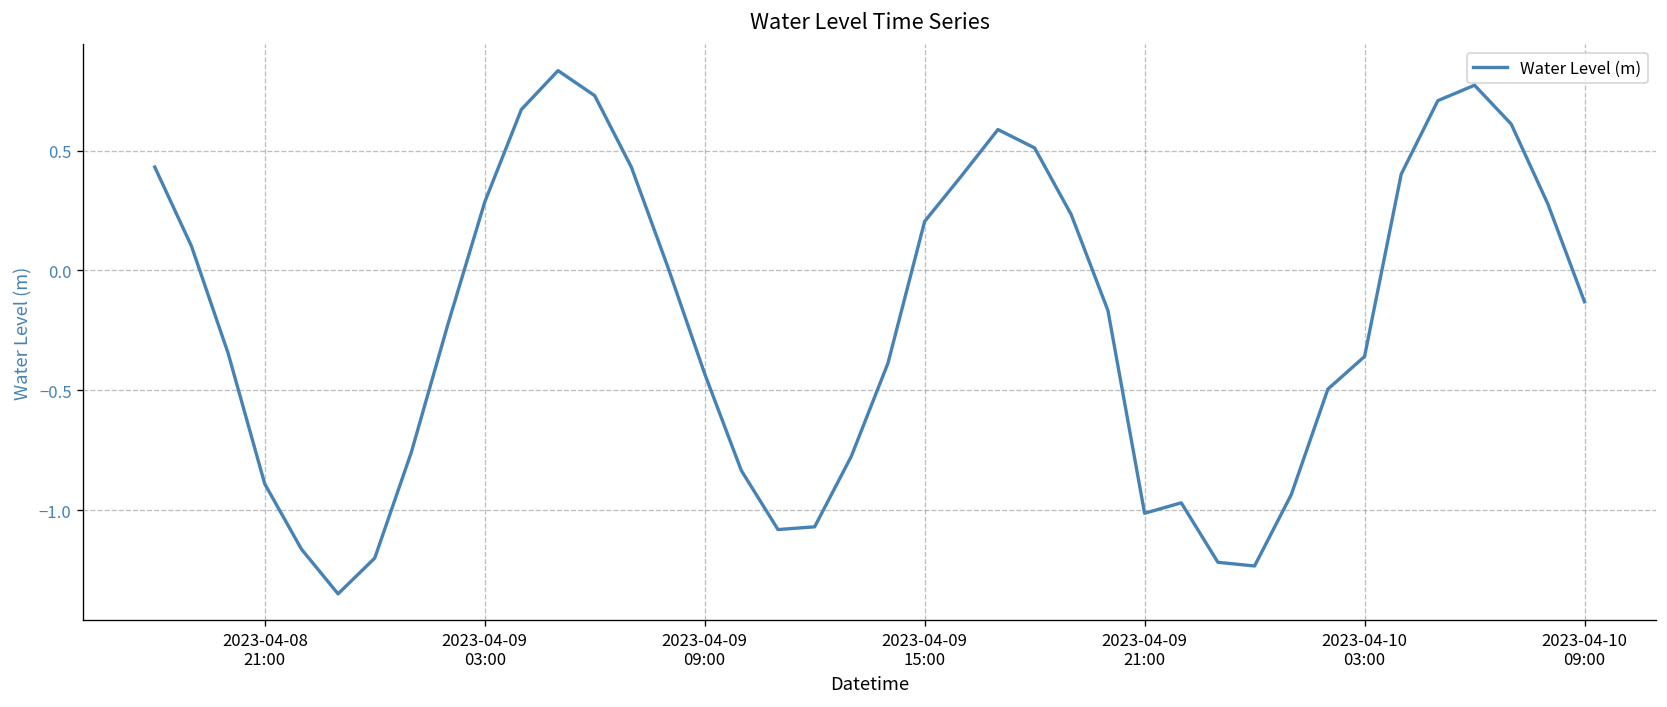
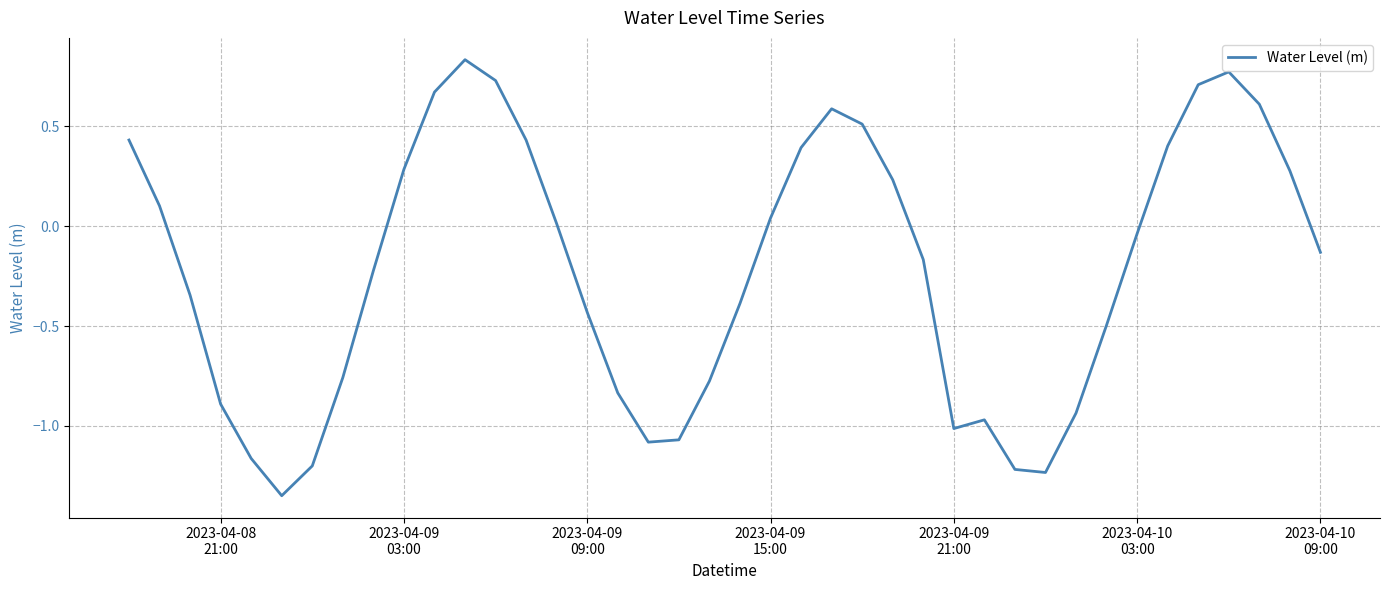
2023-04-09 15:00: 0.20 -> 0.04
2023-04-10 03:00: -0.36 -> -0.04
